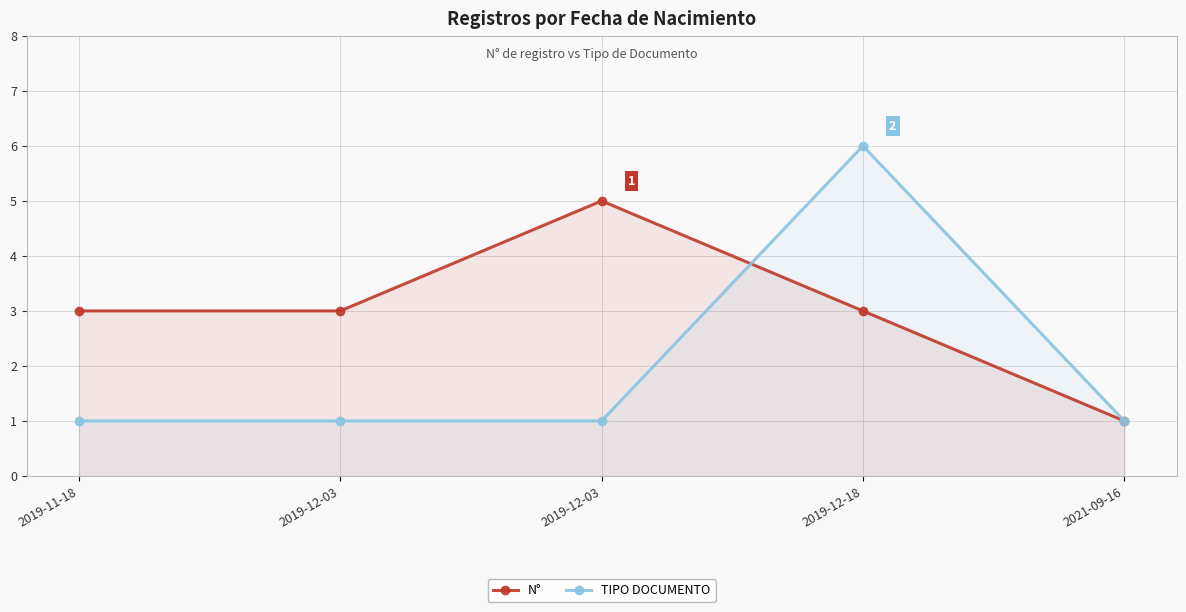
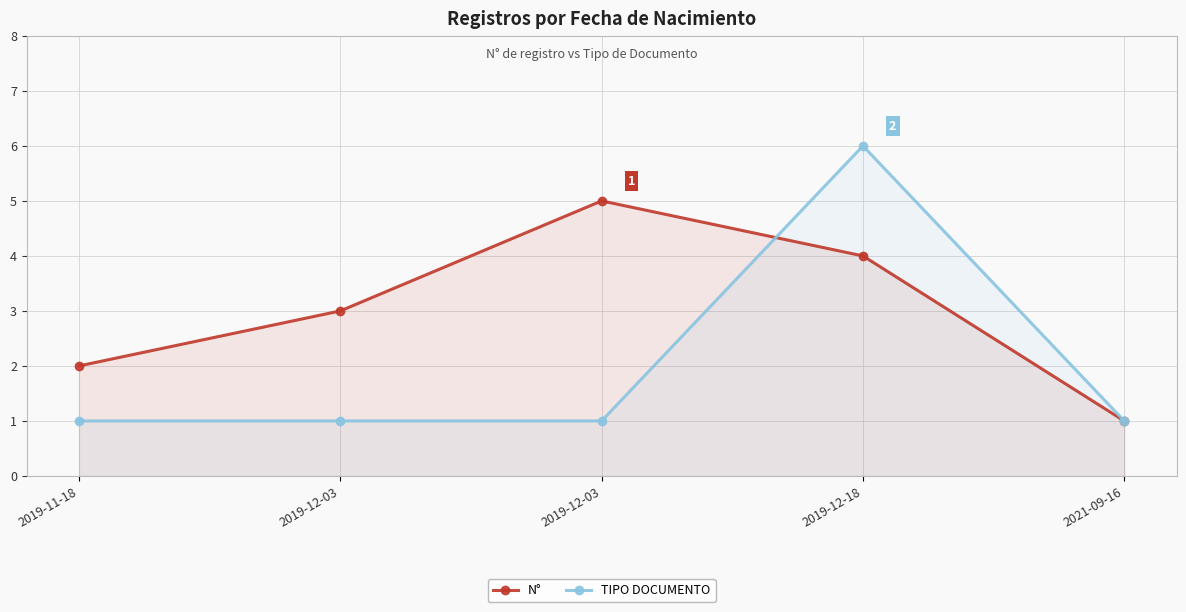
N°, 2019-11-18: 3 -> 2
N°, 2019-12-18: 3 -> 4
